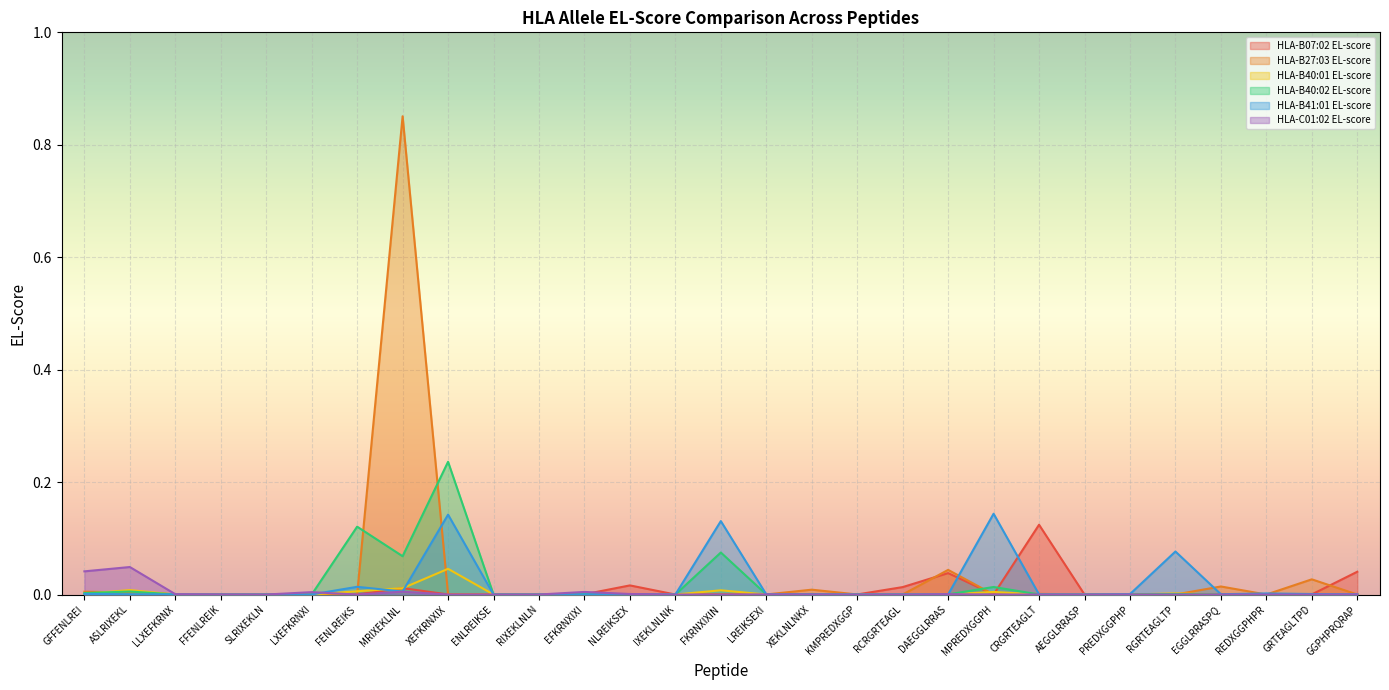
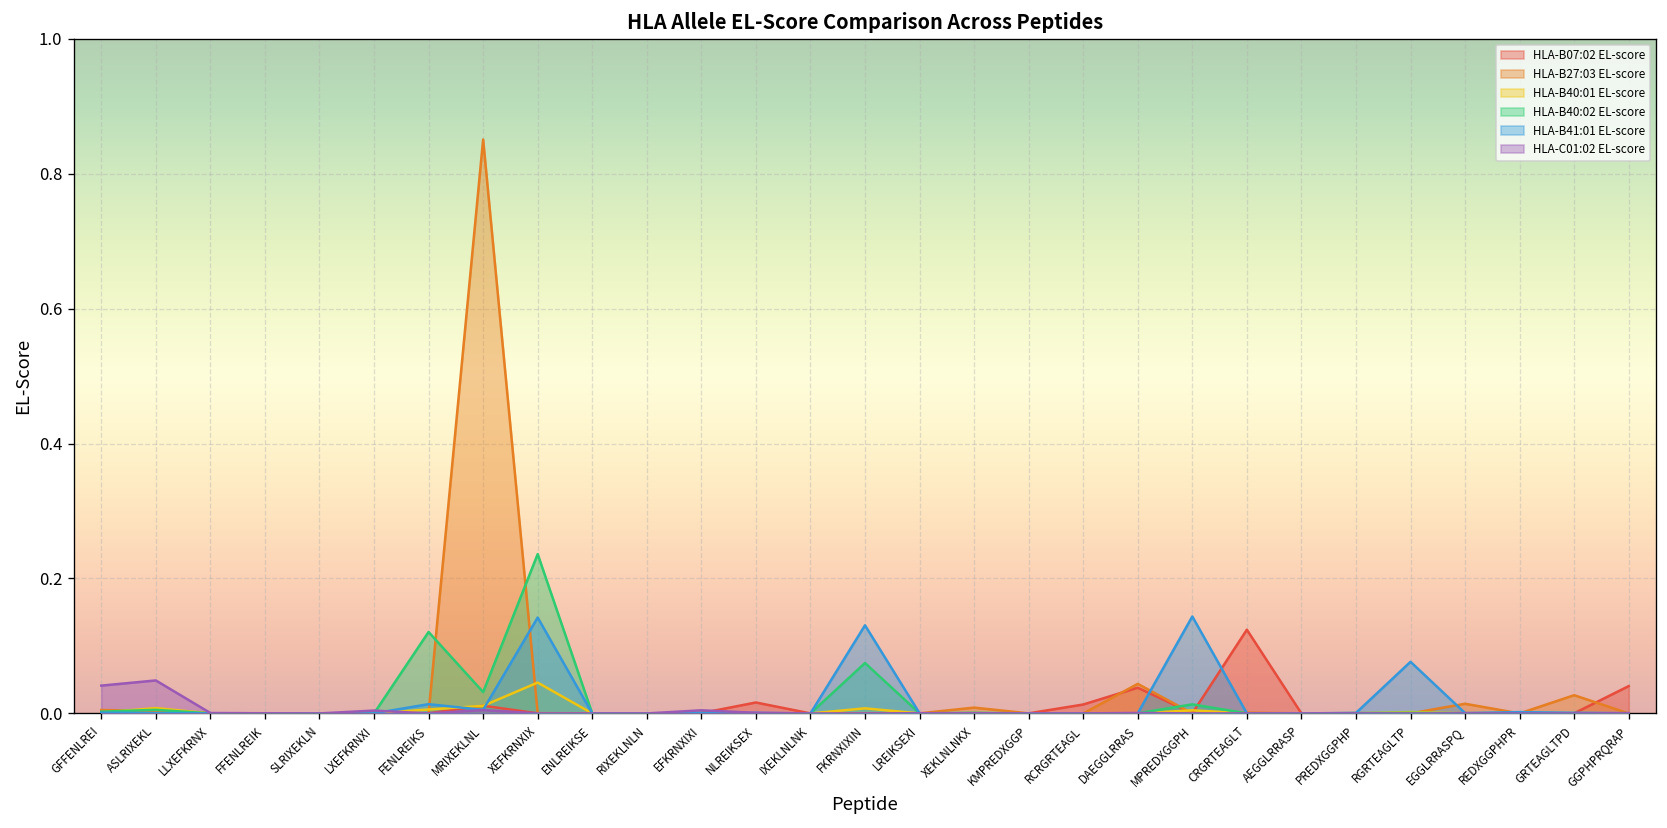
HLA-B40:02 EL-score, MRIXEKLNL: 0.07 -> 0.03
